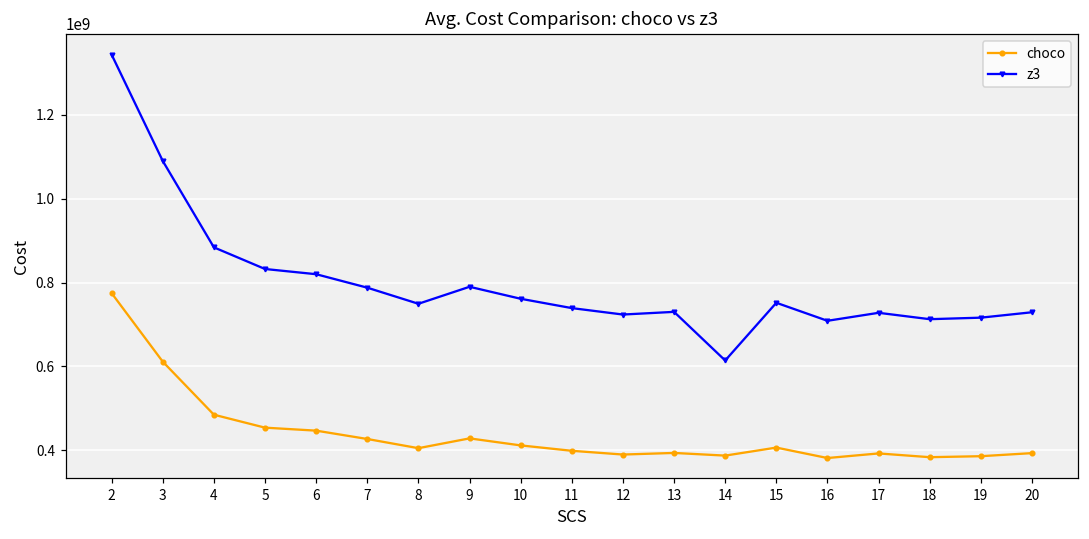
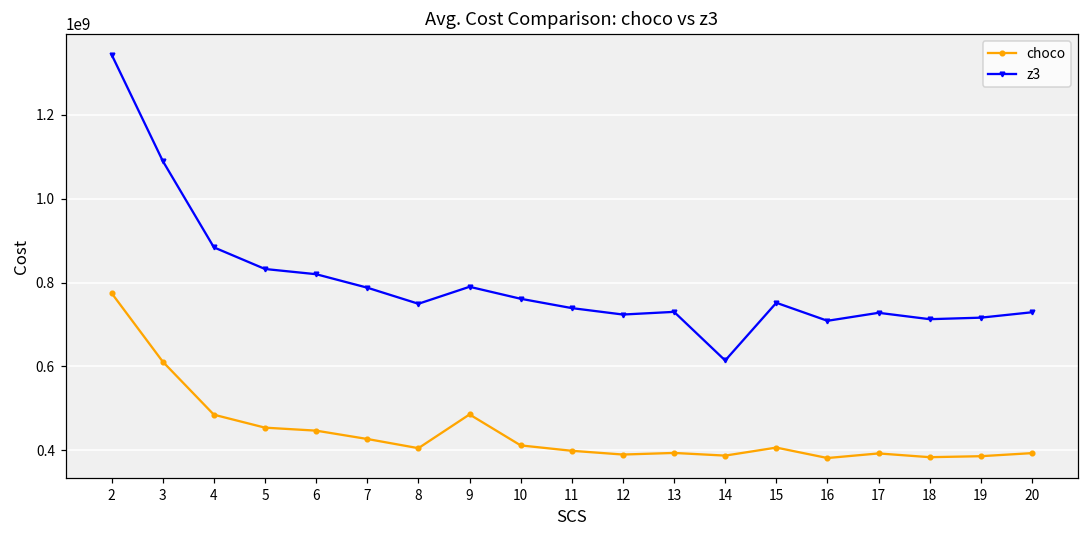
choco, 9: 430000000 -> 490000000
